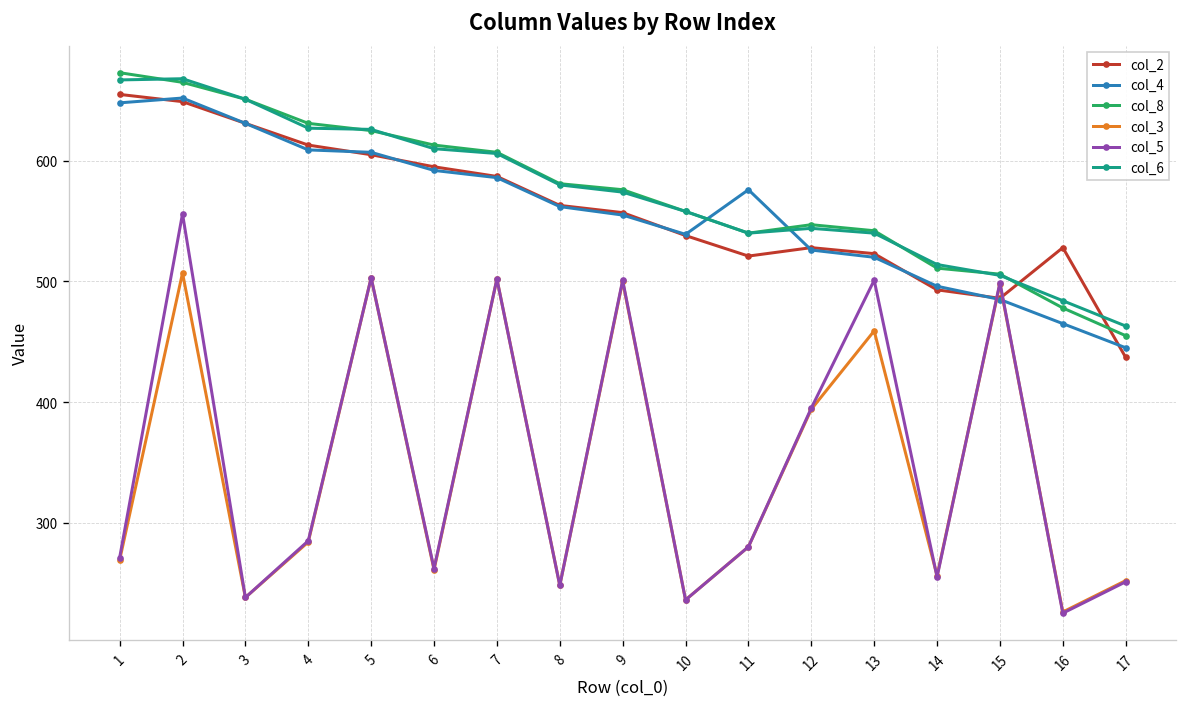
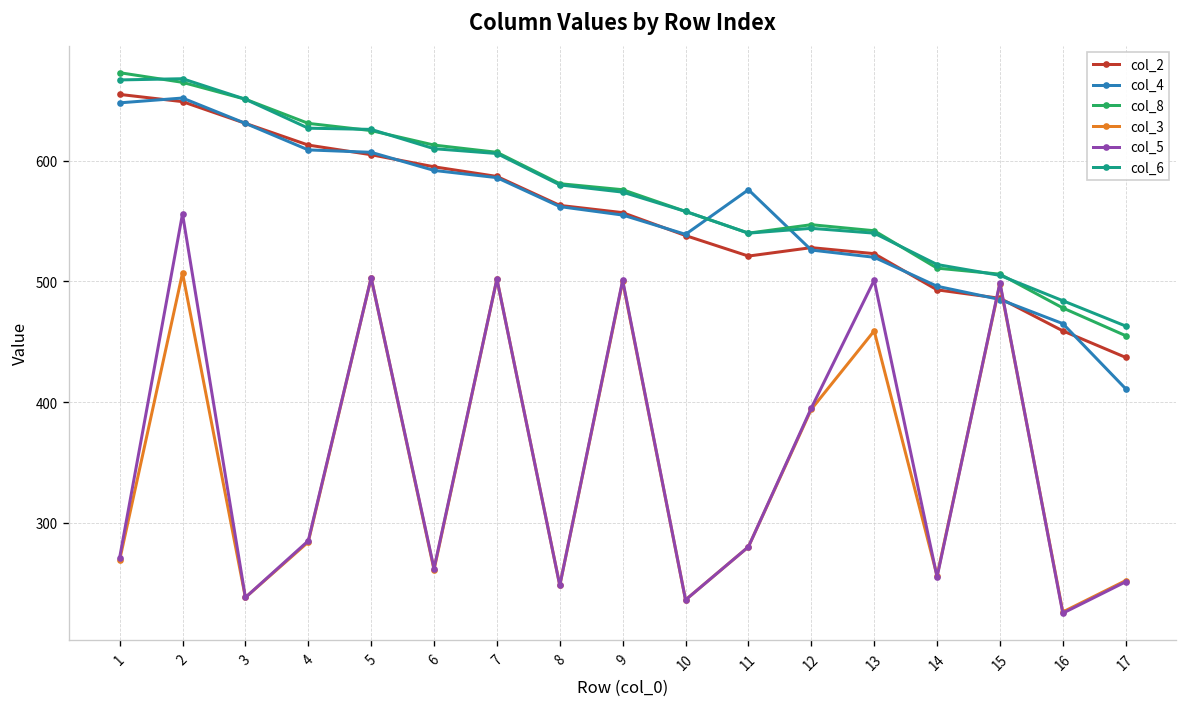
col_2, 16: 528 -> 459
col_4, 17: 445 -> 411
